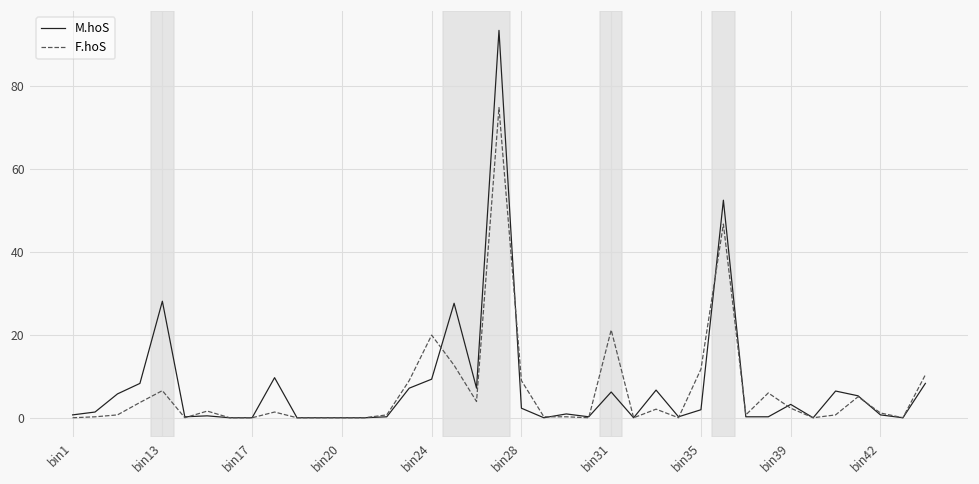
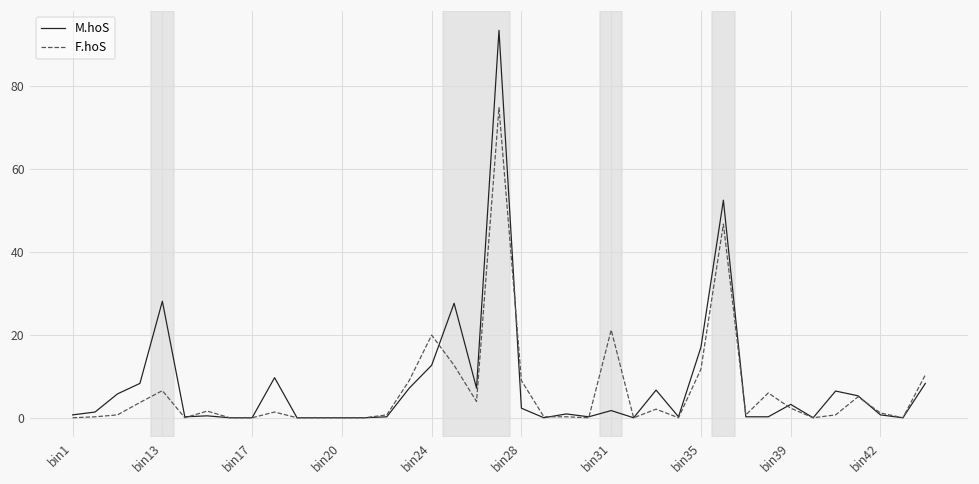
M.hoS, bin24: 9 -> 13
M.hoS, bin31: 6 -> 2
M.hoS, bin35: 2 -> 17
